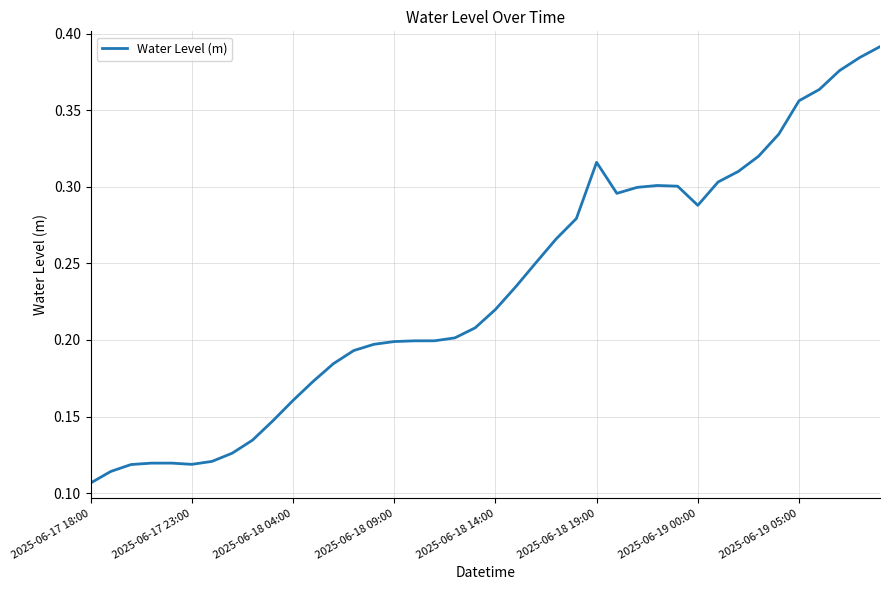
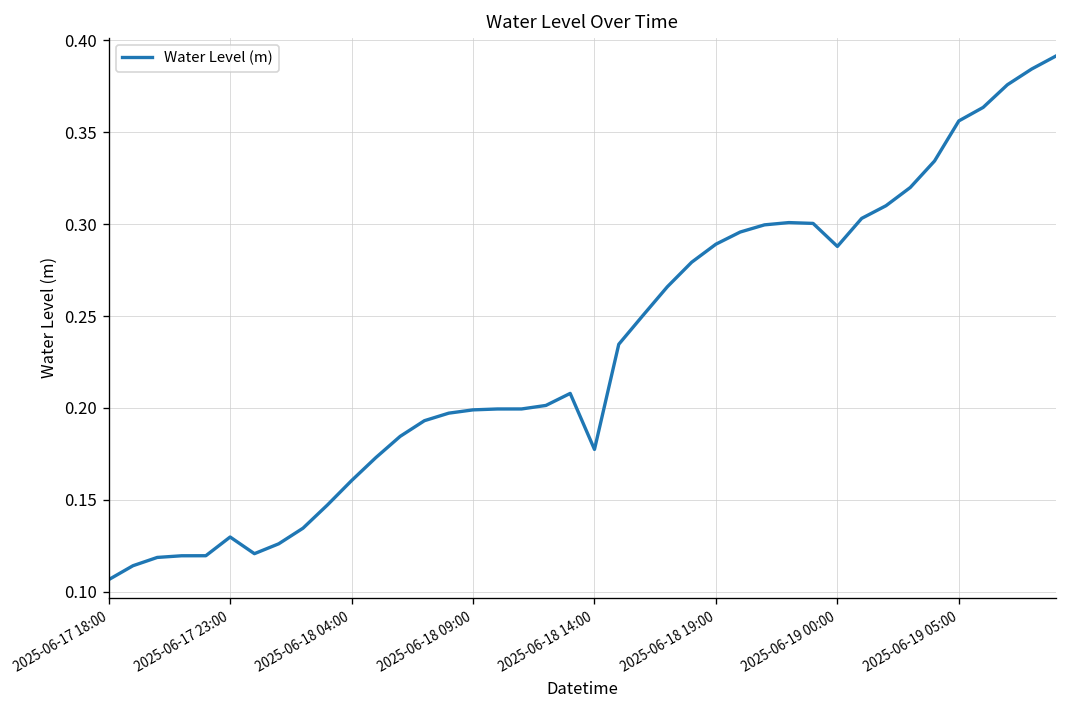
2025-06-17 23:00: 0.119 -> 0.130
2025-06-18 14:00: 0.220 -> 0.177
2025-06-18 19:00: 0.316 -> 0.289
